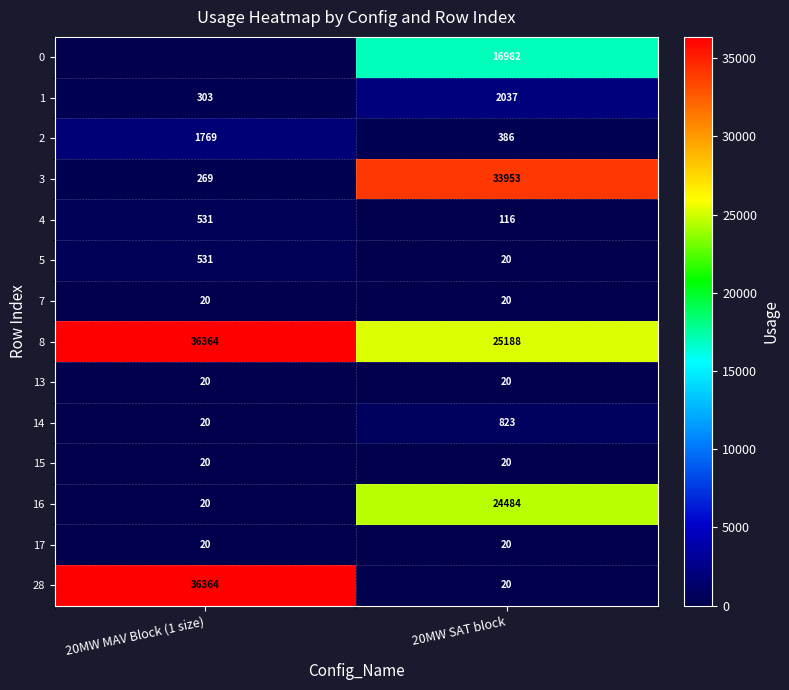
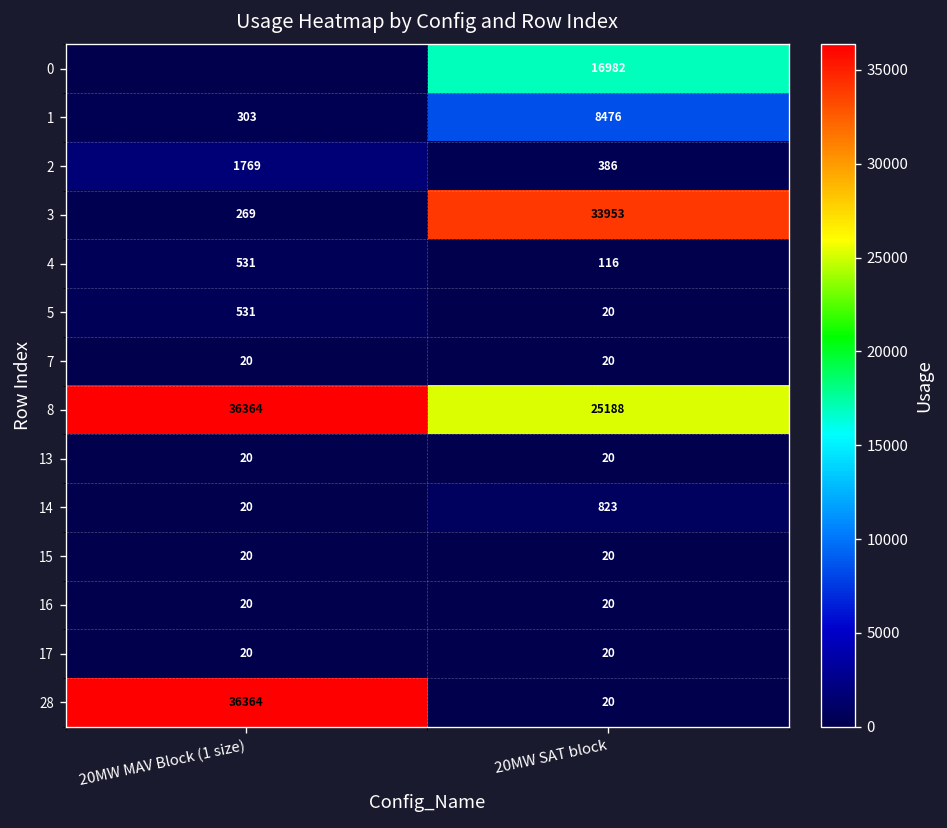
1, 20MW SAT block: 2037 -> 8476
16, 20MW SAT block: 24484 -> 20
